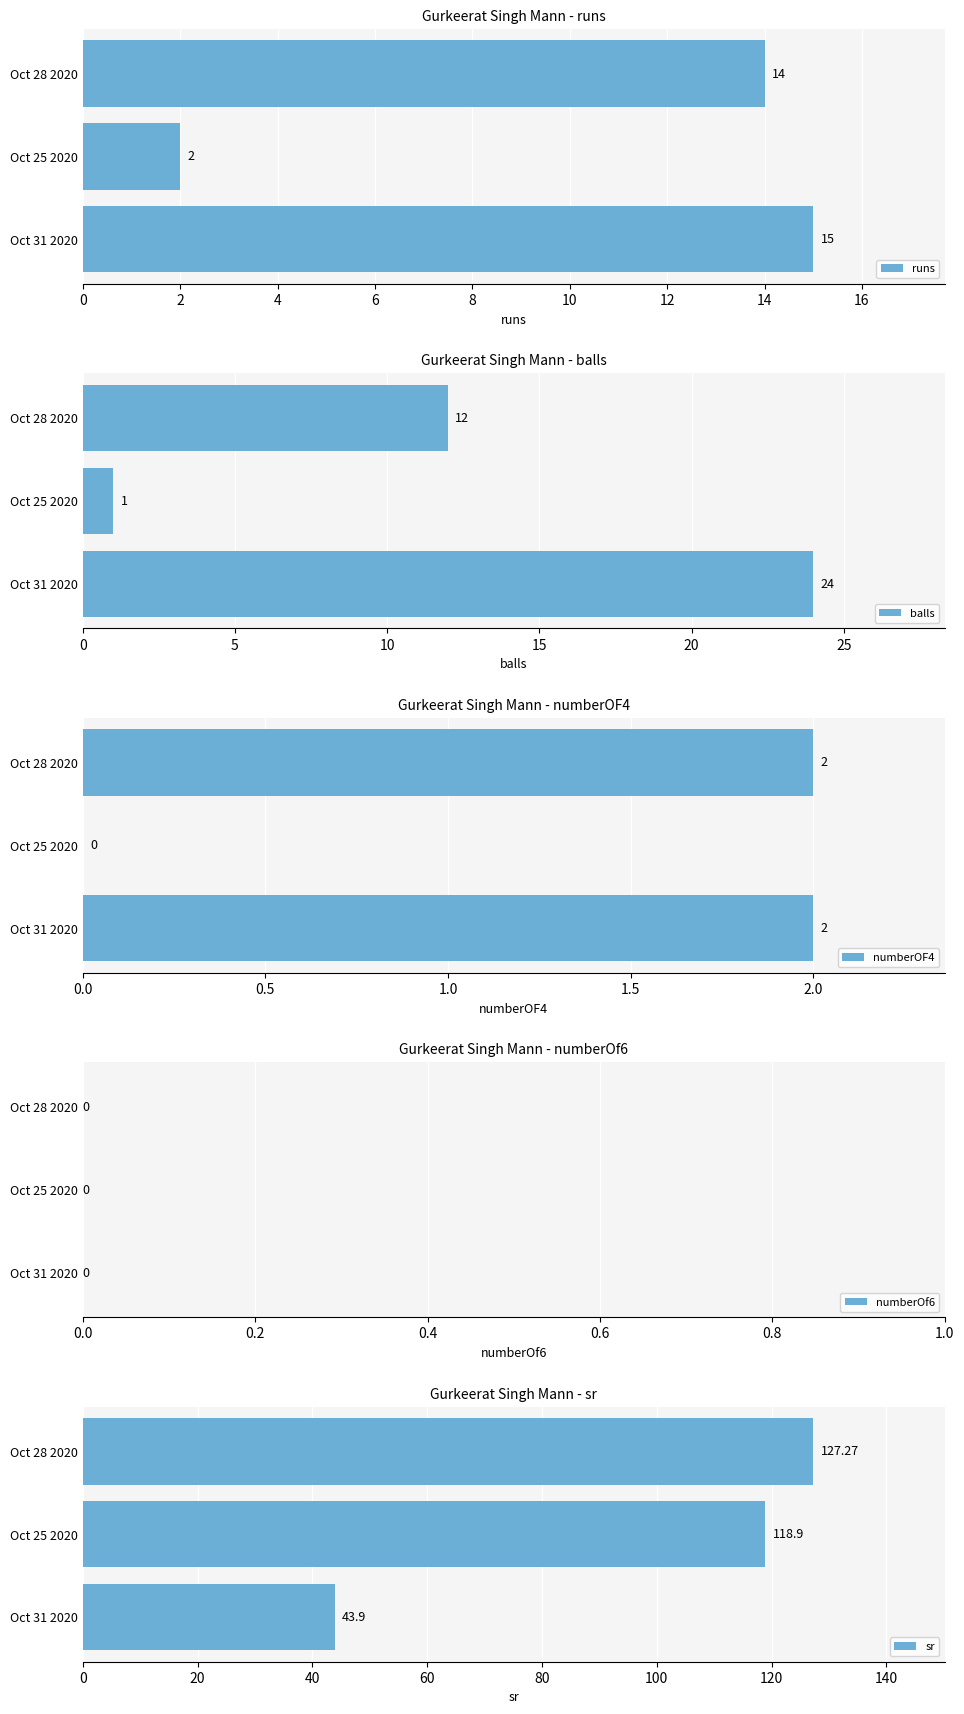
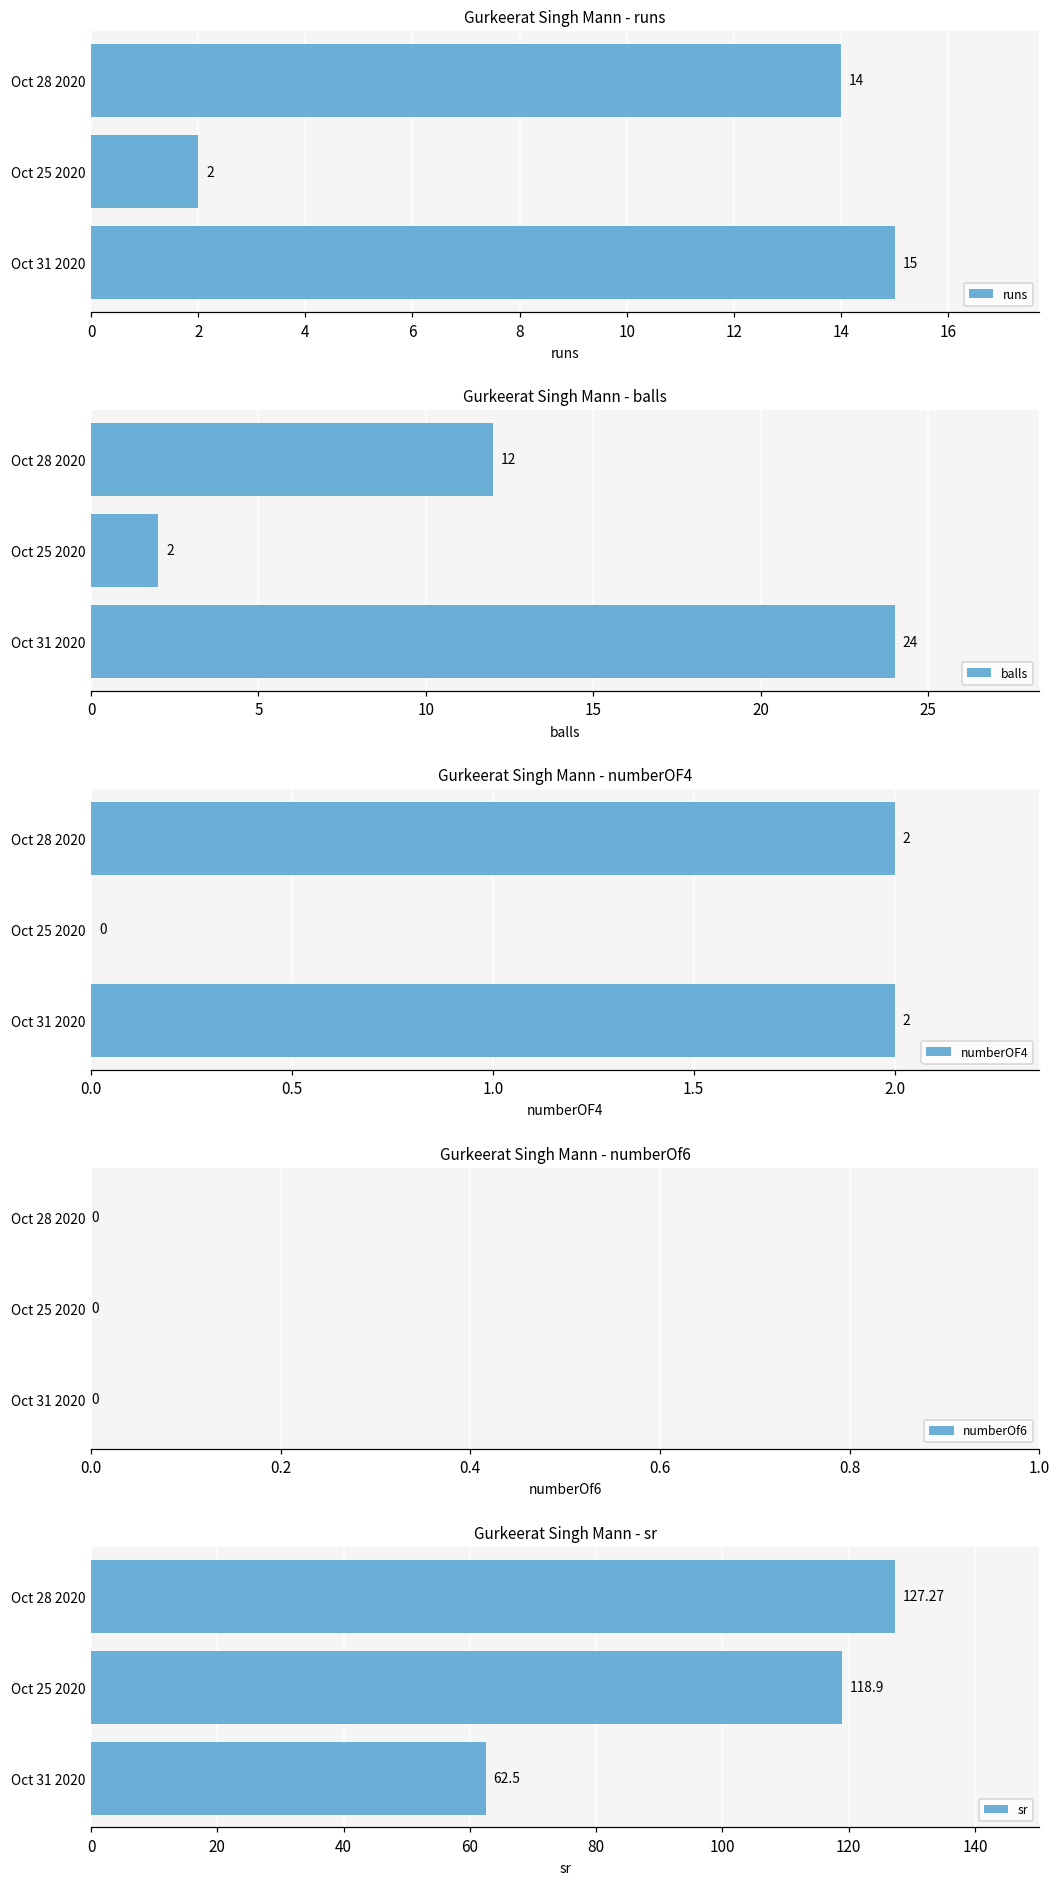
Gurkeerat Singh Mann - balls, Oct 25 2020: 1 -> 2
Gurkeerat Singh Mann - sr, Oct 31 2020: 43.9 -> 62.5
